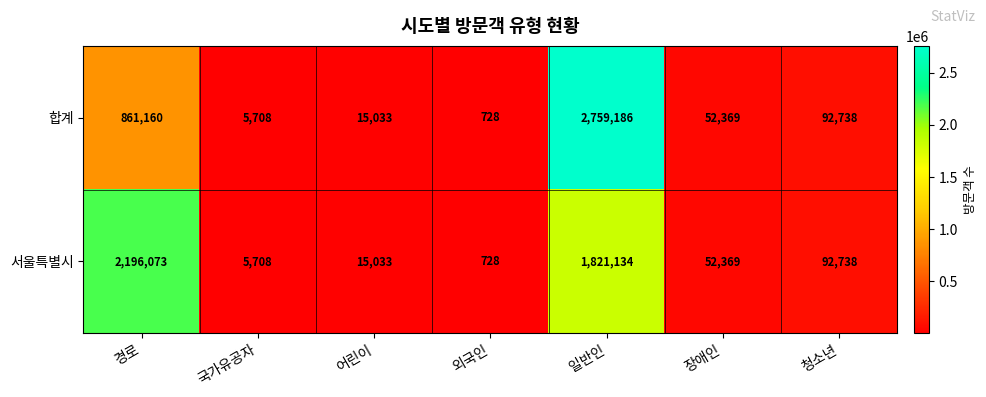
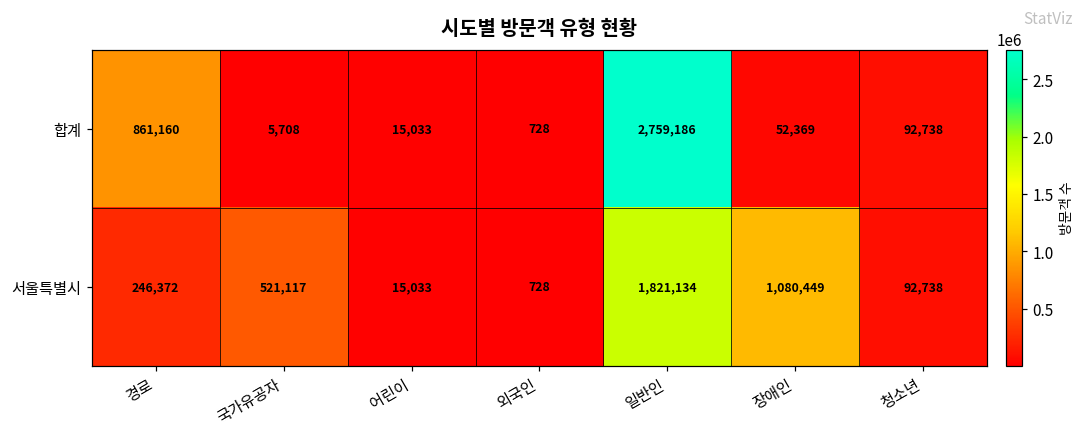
서울특별시, 경로: 2,196,073 -> 246,372
서울특별시, 국가유공자: 5,708 -> 521,117
서울특별시, 장애인: 52,369 -> 1,080,449
